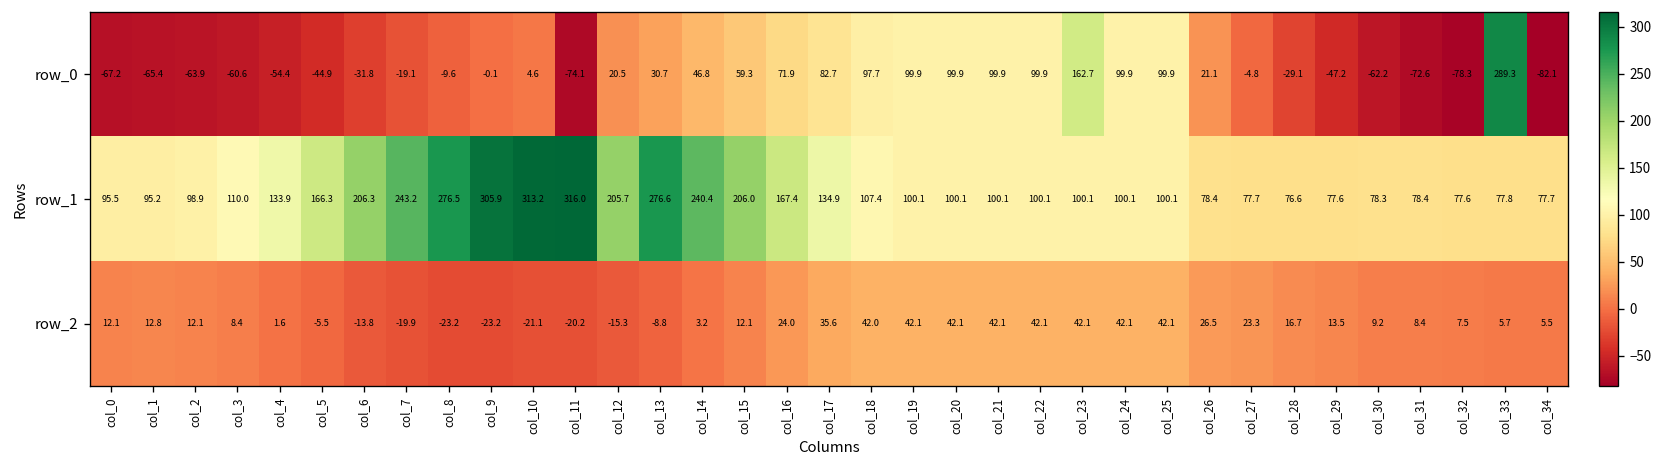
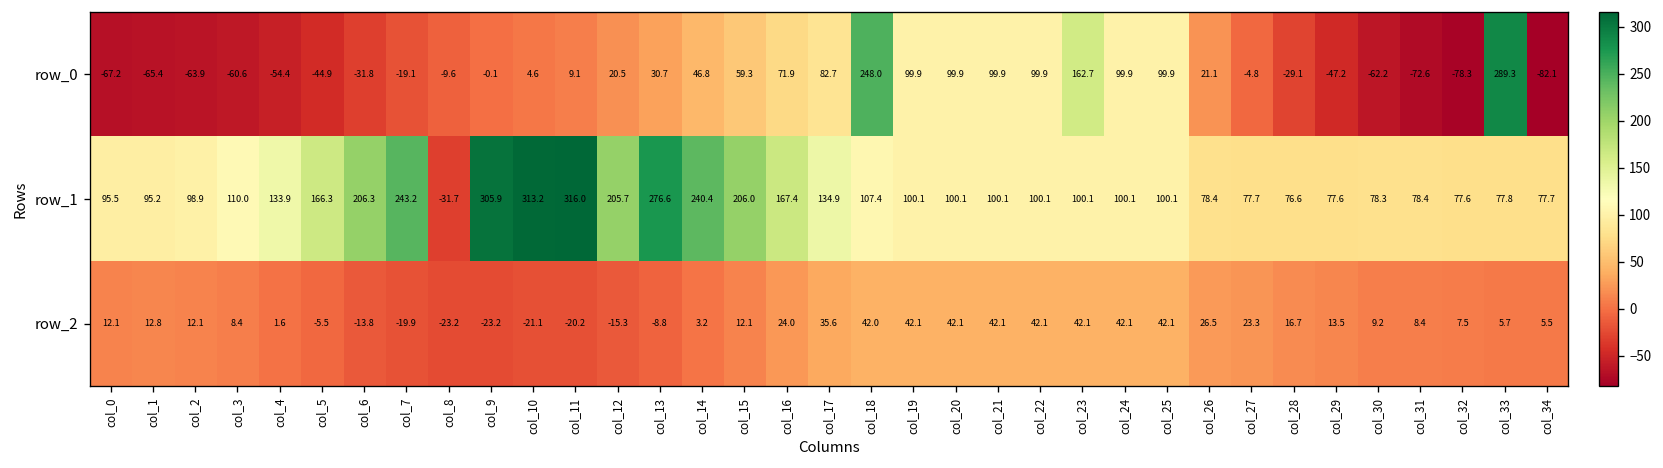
row_0, col_11: -74.1 -> 9.1
row_0, col_18: 97.7 -> 248.0
row_1, col_8: 276.5 -> -31.7
